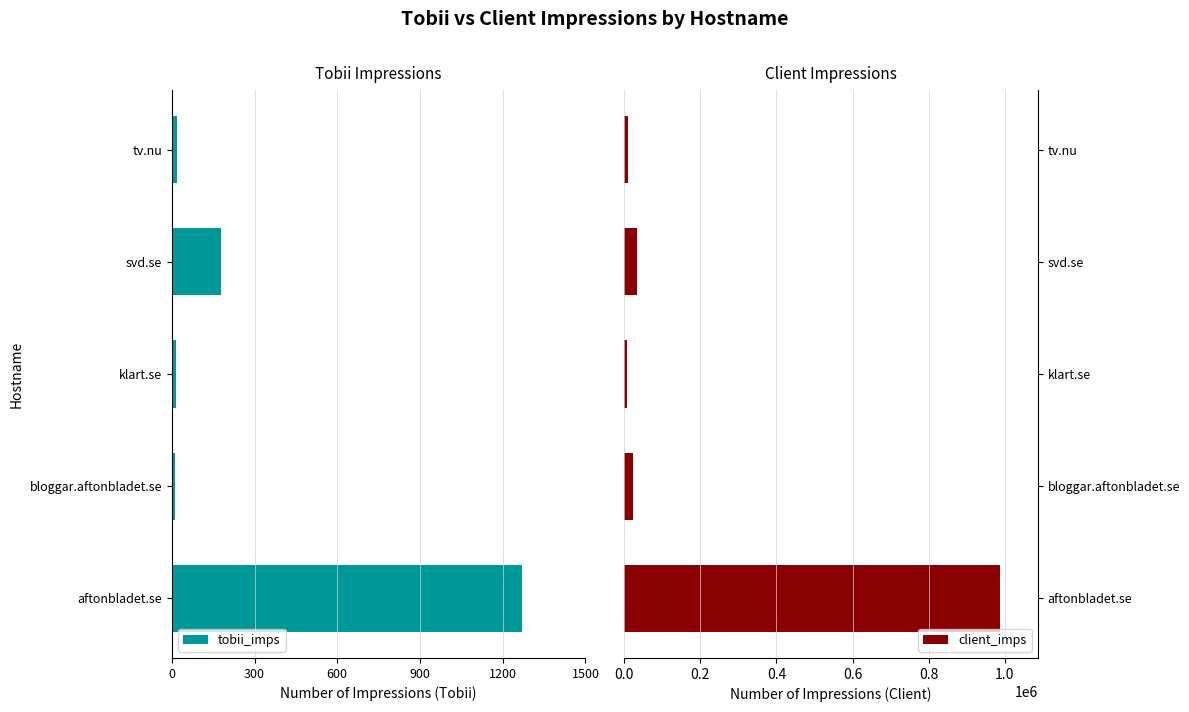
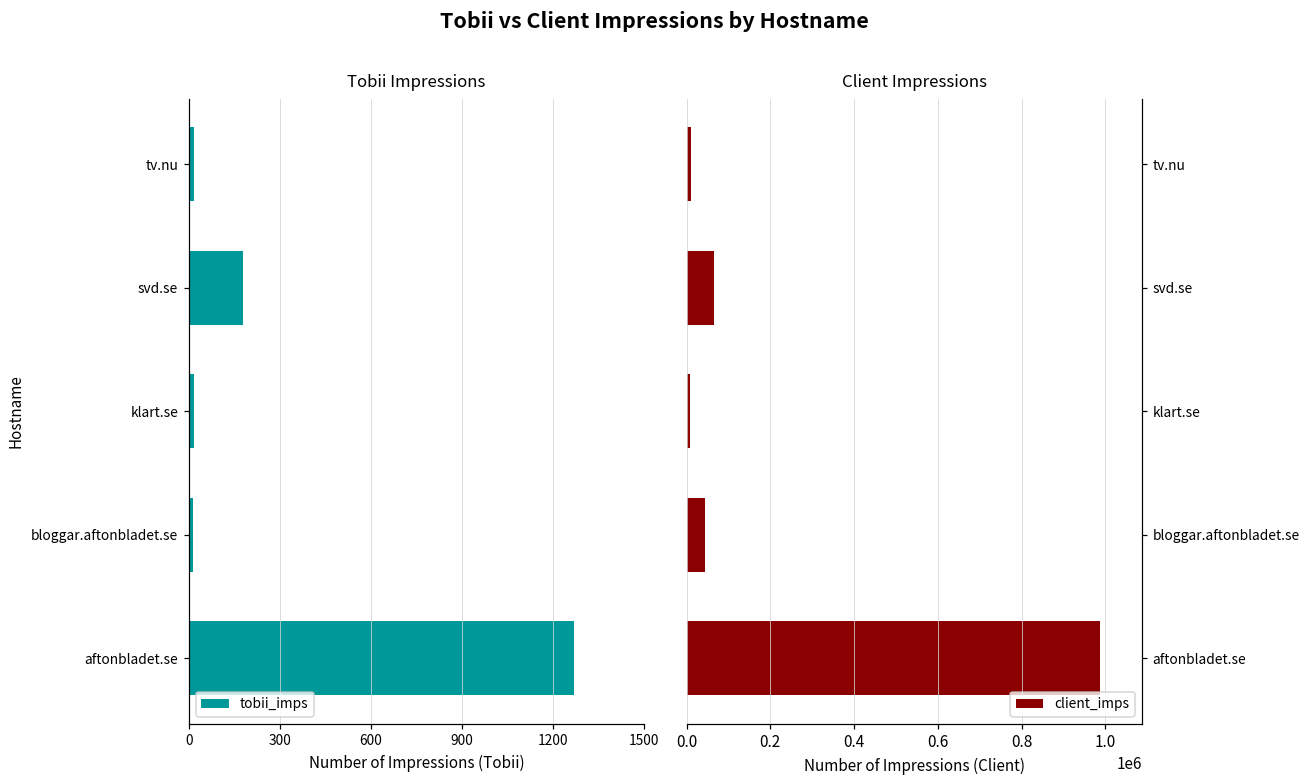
Client Impressions, svd.se: 30000 -> 70000
Client Impressions, bloggar.aftonbladet.se: 20000 -> 40000
